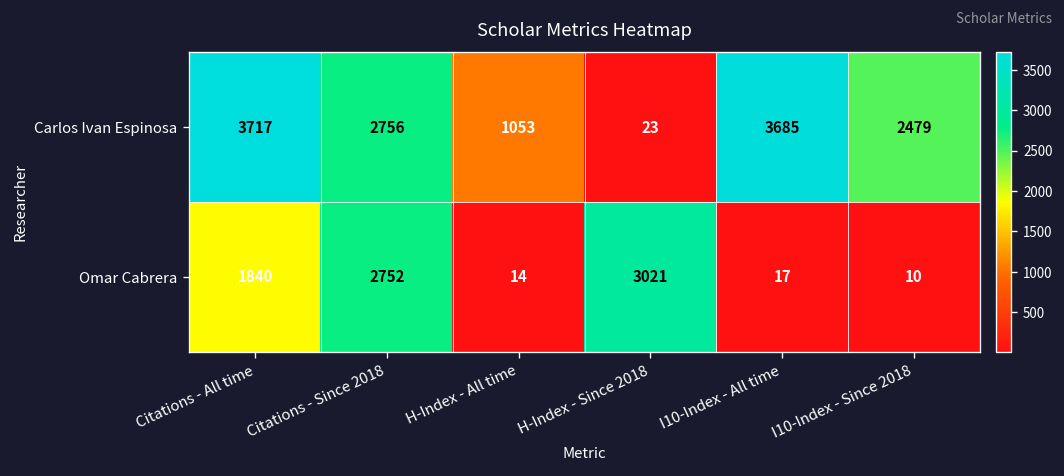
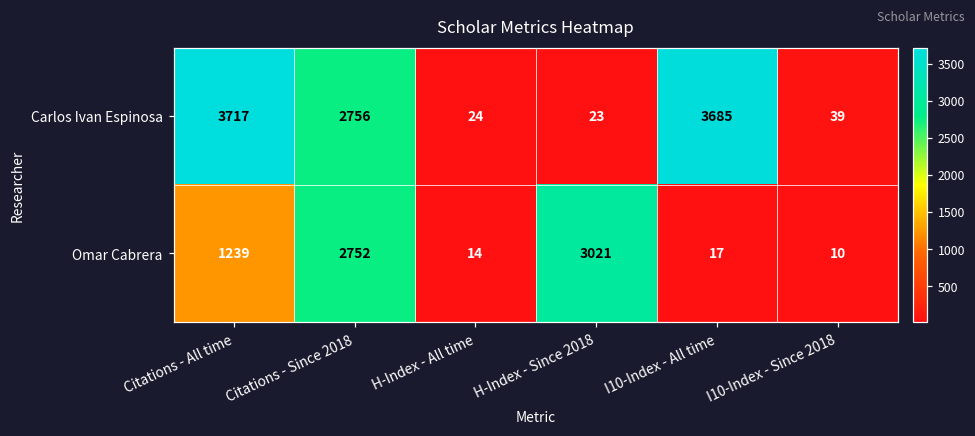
Carlos Ivan Espinosa, H-Index - All time: 1053 -> 24
Carlos Ivan Espinosa, I10-Index - Since 2018: 2479 -> 39
Omar Cabrera, Citations - All time: 1840 -> 1239
